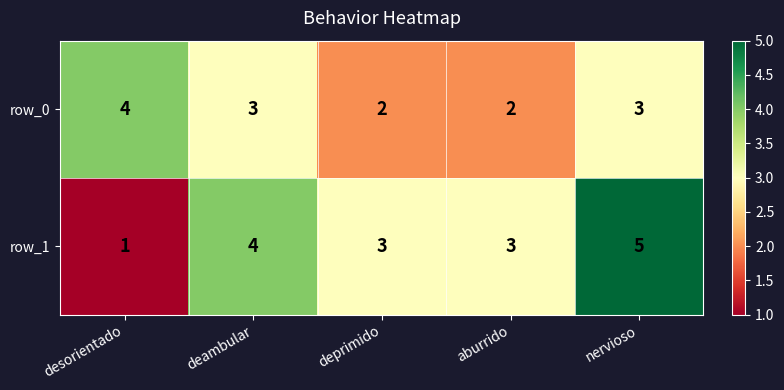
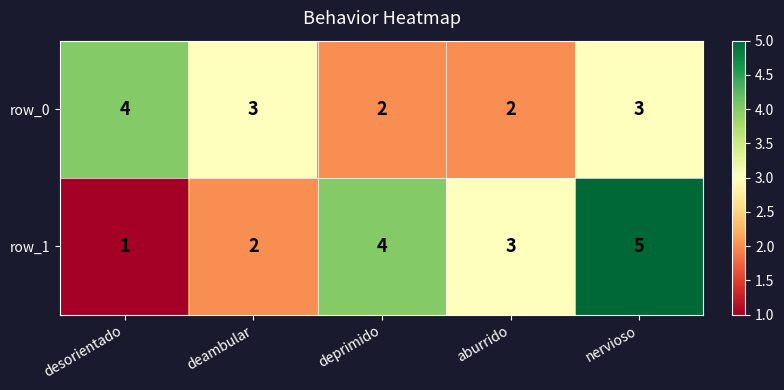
row_1, deambular: 4 -> 2
row_1, deprimido: 3 -> 4
